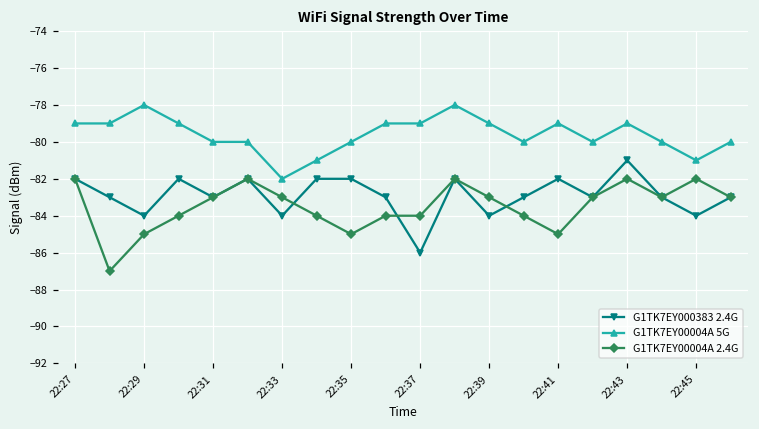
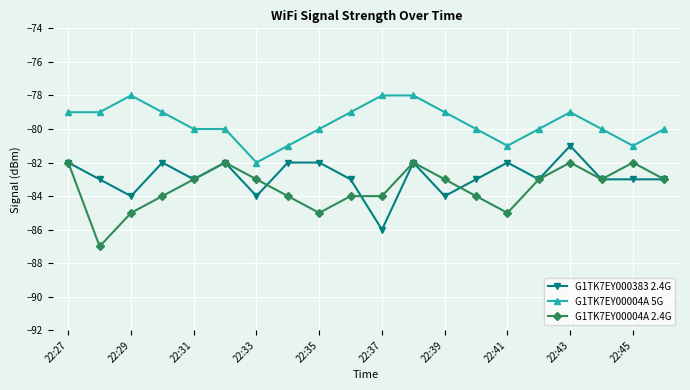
G1TK7EY00004A 5G, 22:37: -79 -> -78
G1TK7EY00004A 5G, 22:41: -79 -> -81
G1TK7EY000383 2.4G, 22:45: -84 -> -83
